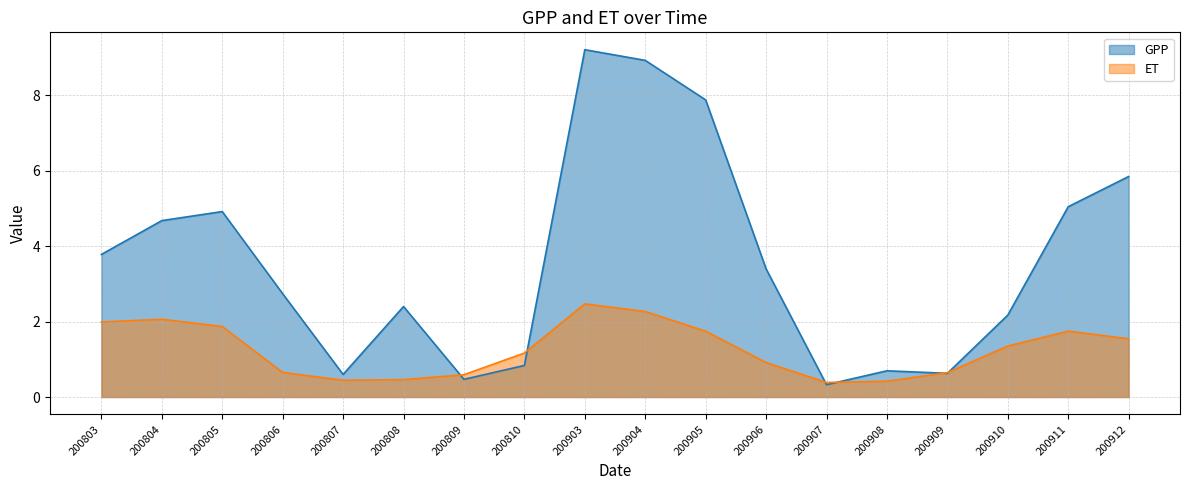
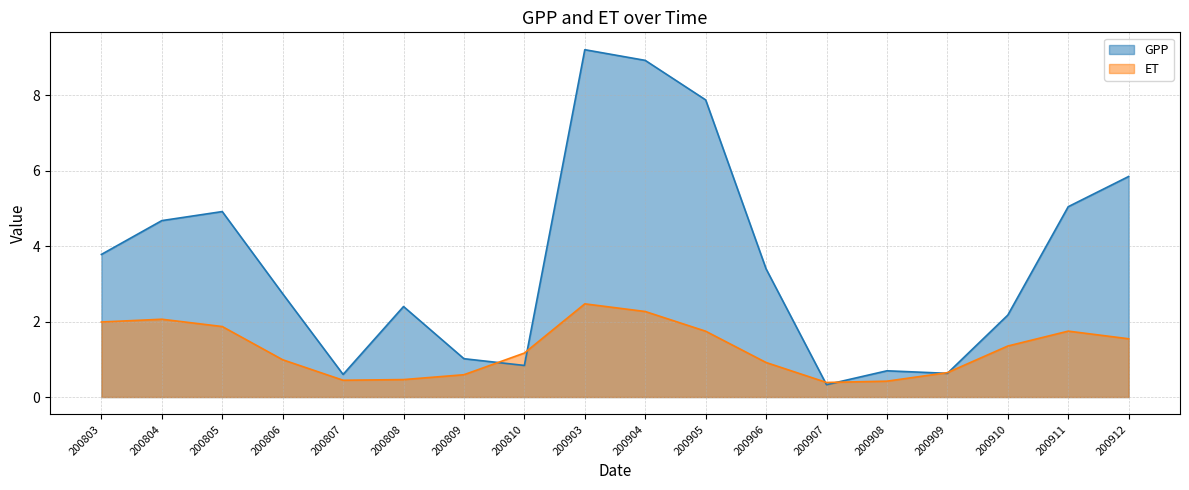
ET, 200806: 0.7 -> 1.0
GPP, 200809: 0.5 -> 1.0
